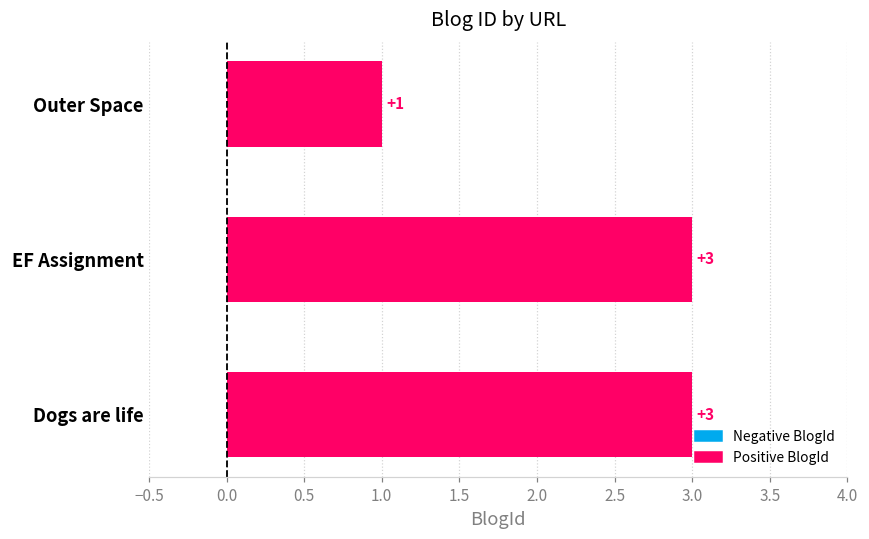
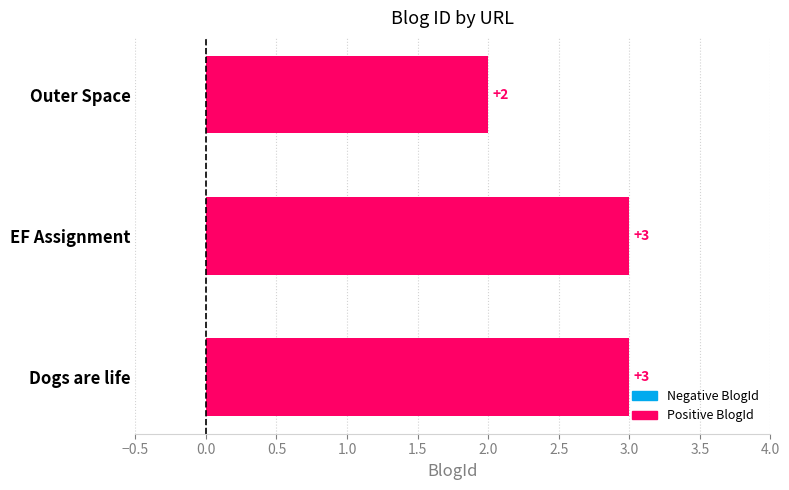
Outer Space: +1 -> +2
